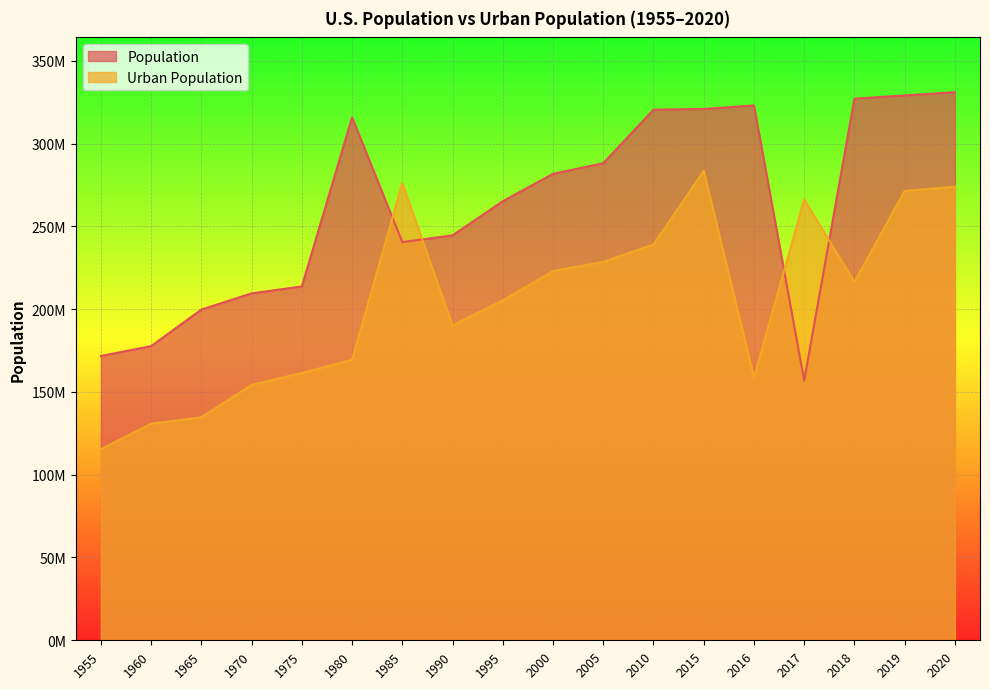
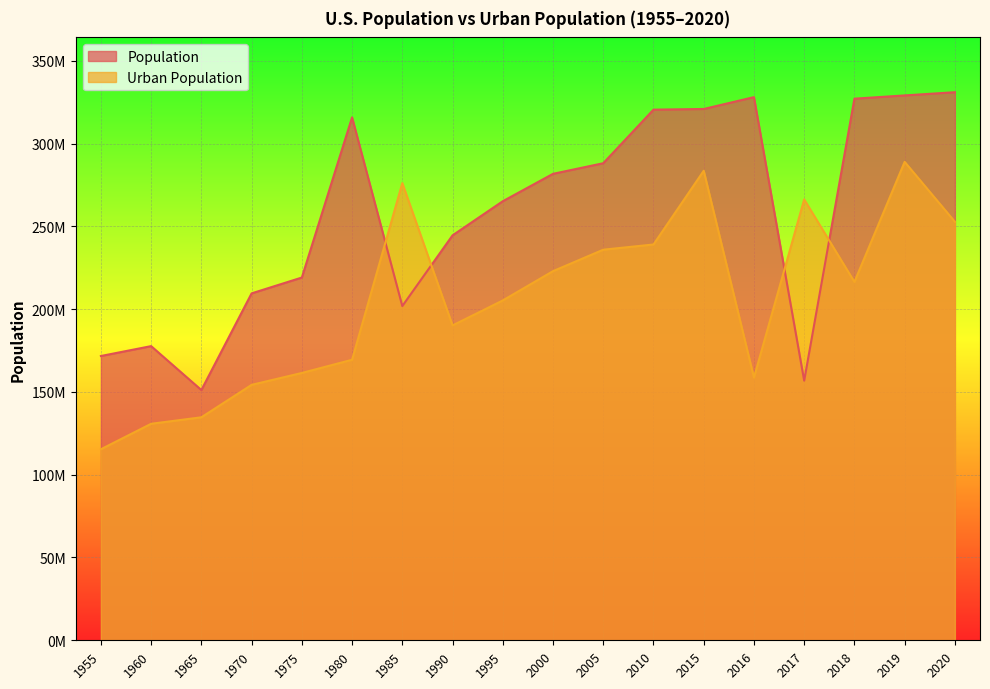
Population, 1965: 200000000 -> 151000000
Population, 1975: 214000000 -> 219000000
Population, 1985: 240000000 -> 202000000
Urban Population, 2005: 229000000 -> 236000000
Population, 2016: 323000000 -> 328000000
Urban Population, 2019: 271000000 -> 289000000
Urban Population, 2020: 274000000 -> 253000000
